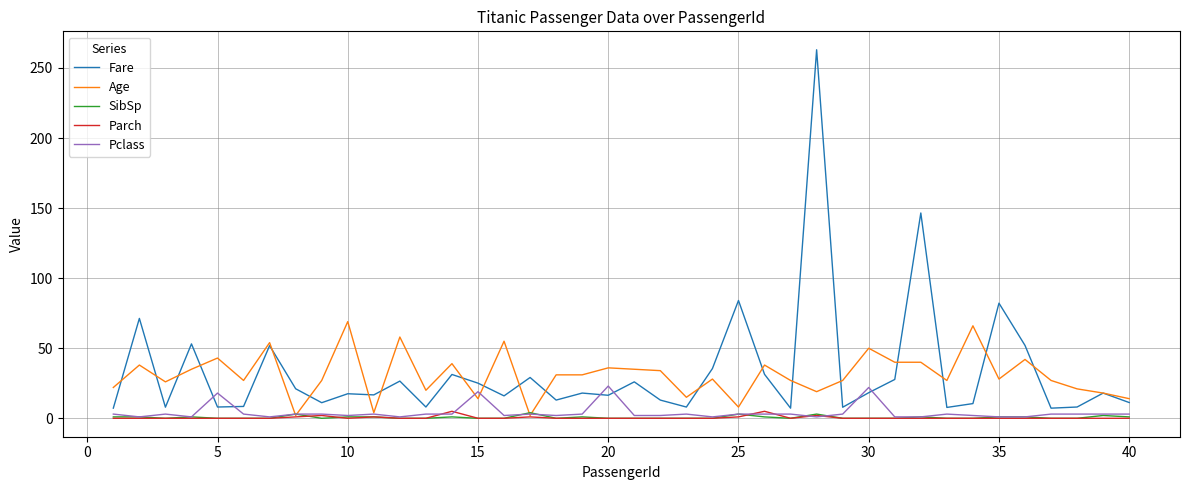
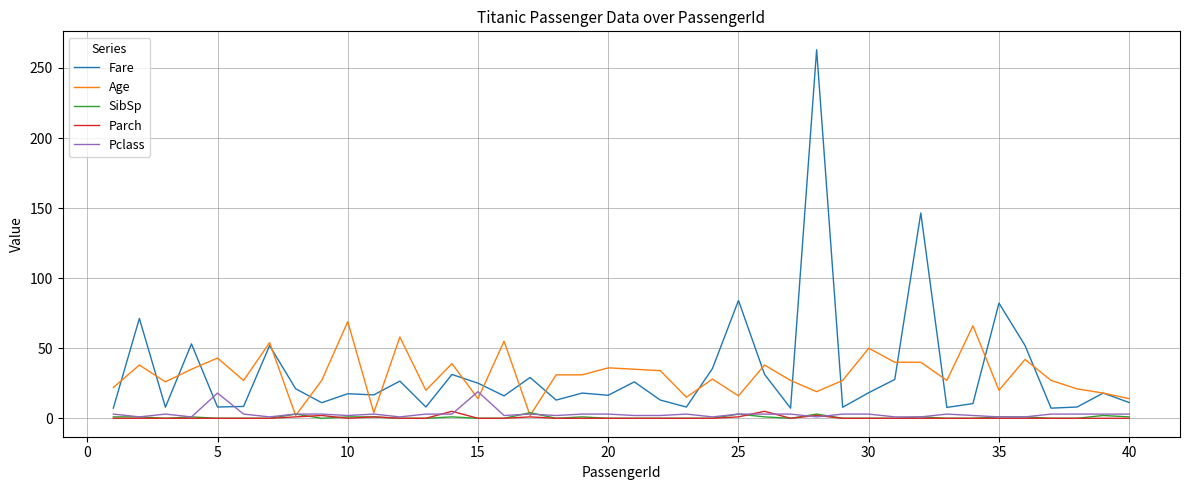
Pclass, 20: 23 -> 3
Age, 25: 8 -> 16
Pclass, 30: 22 -> 3
Age, 35: 28 -> 20
